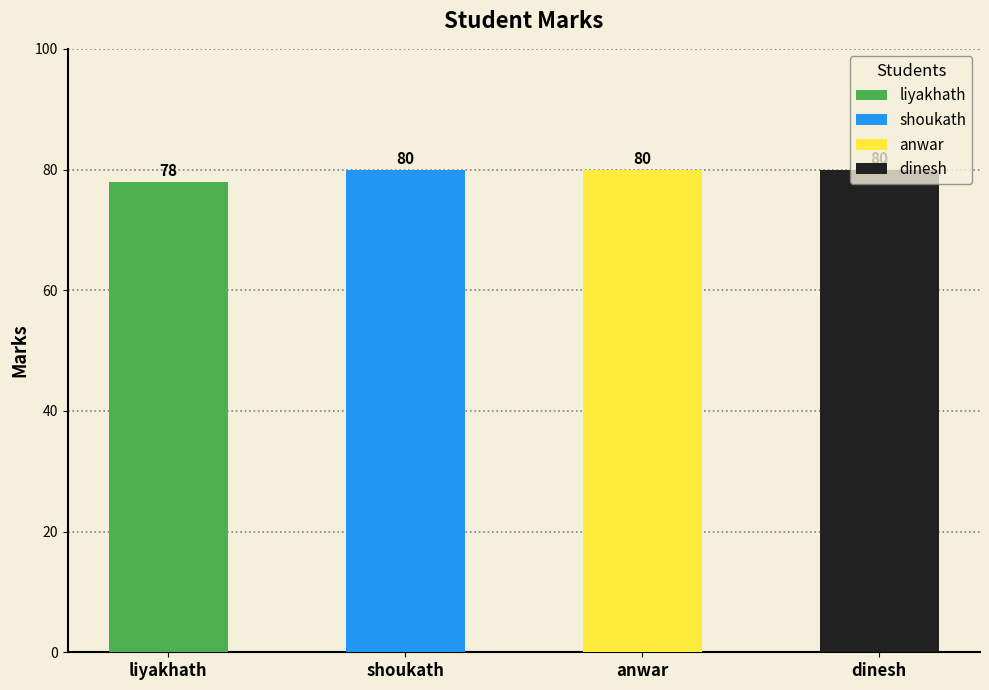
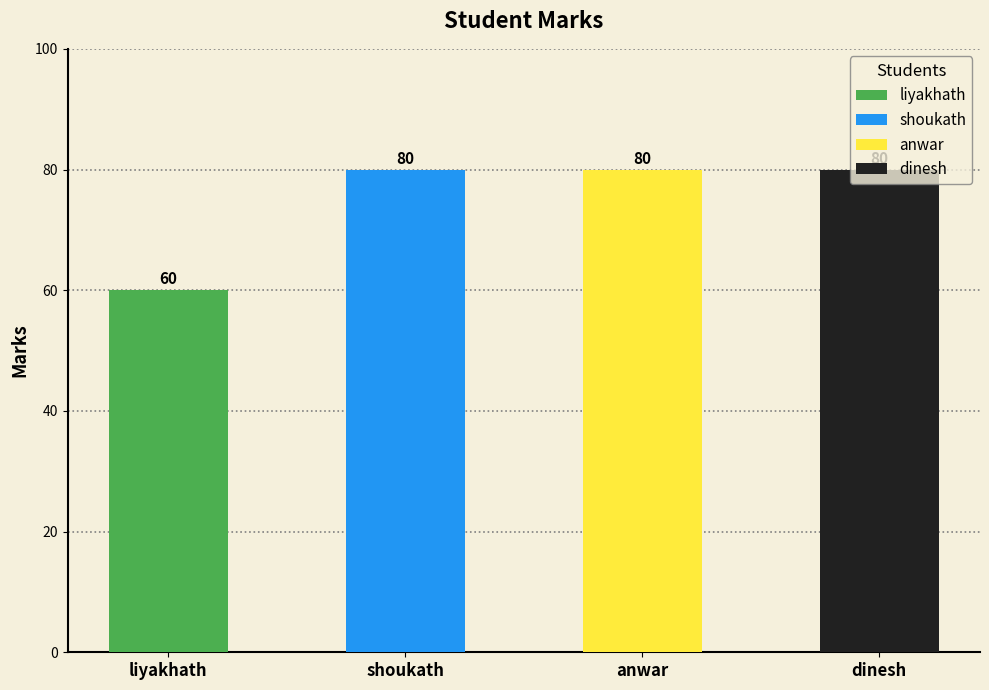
liyakhath: 78 -> 60
